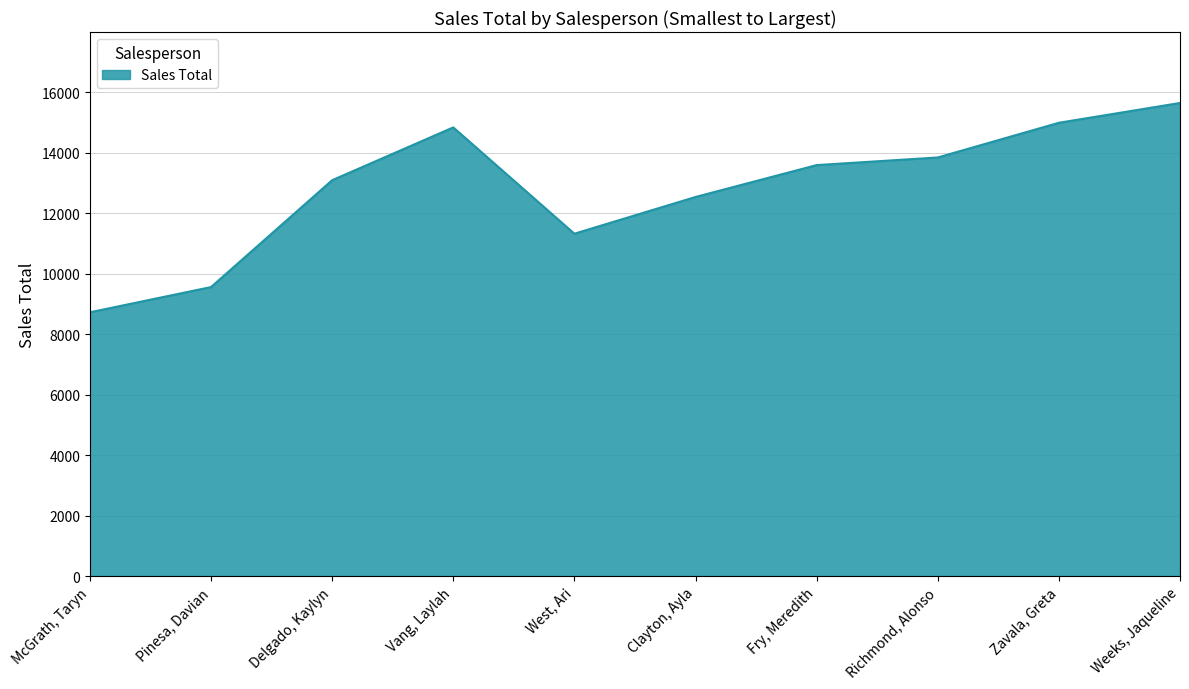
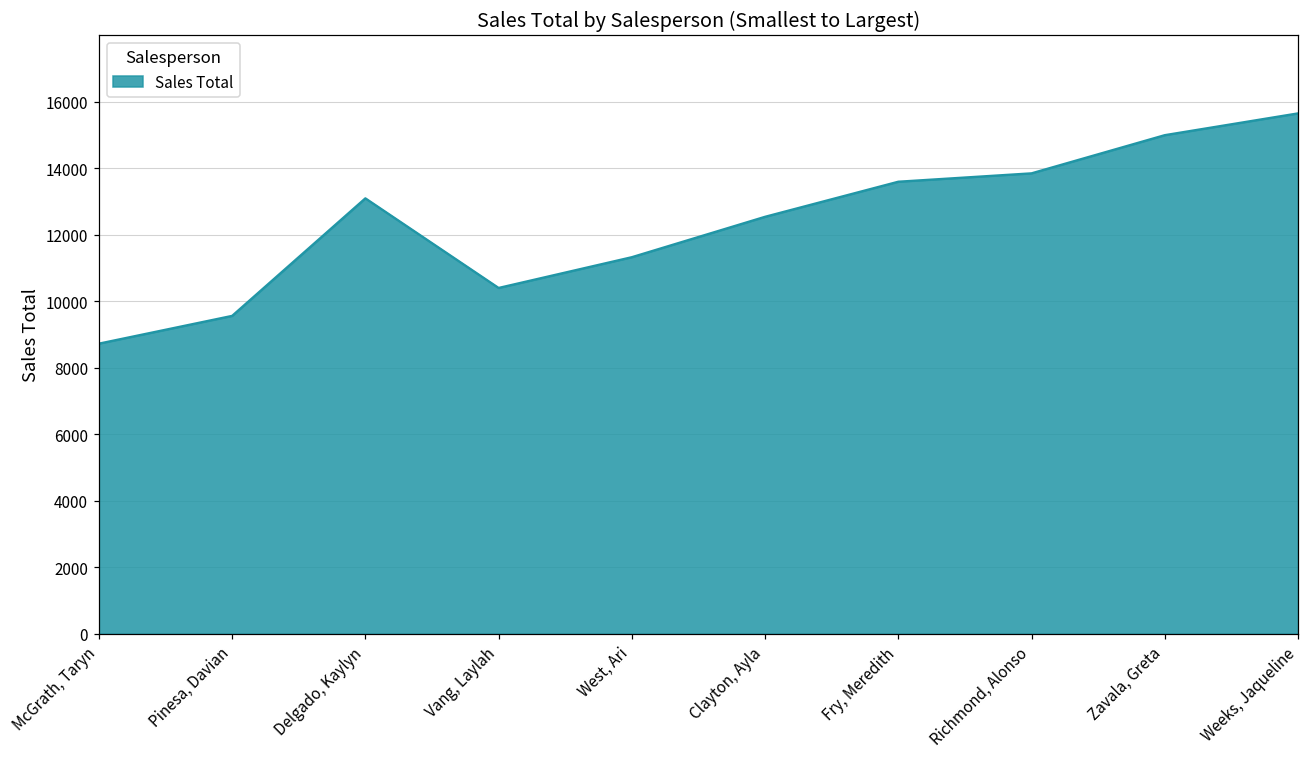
Vang, Laylah: 14800 -> 10400
